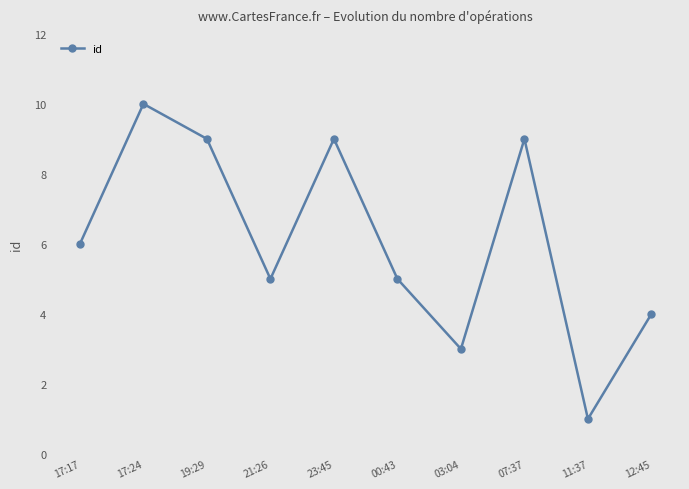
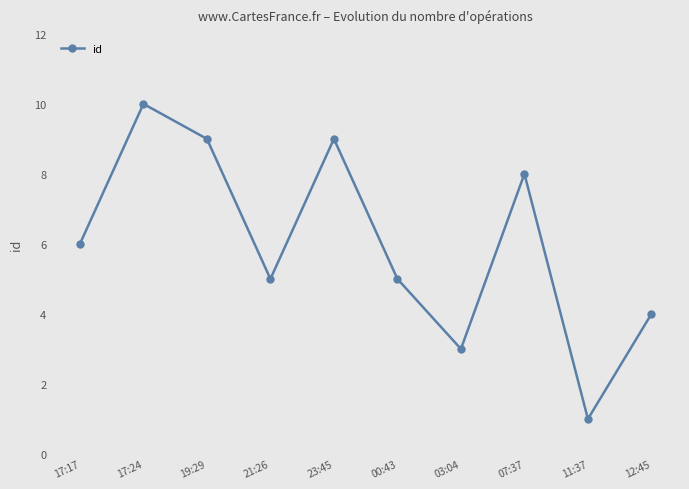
07:37: 9 -> 8
